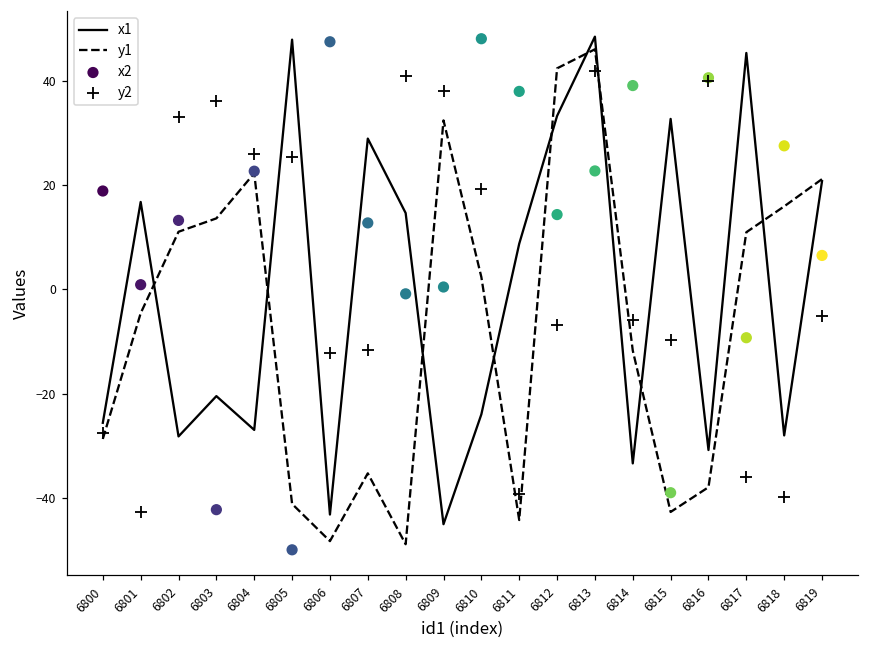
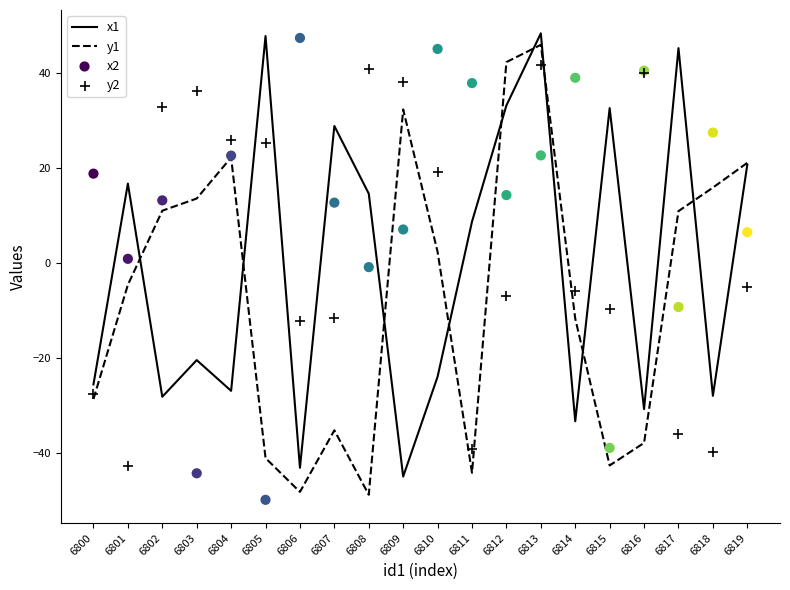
x2, 6803: -42 -> -44
x2, 6809: 0 -> 7
x2, 6810: 48 -> 45
